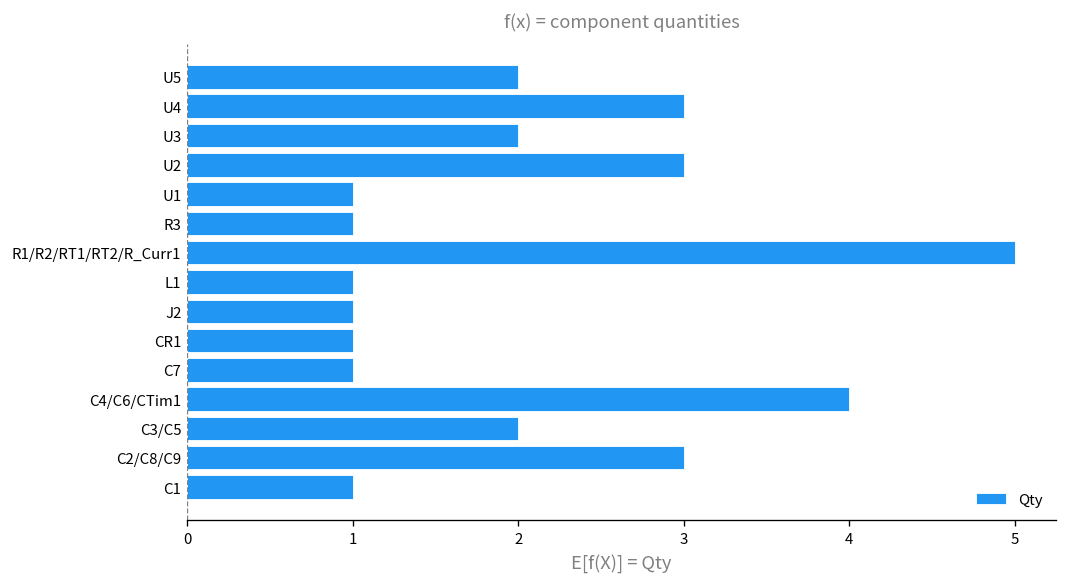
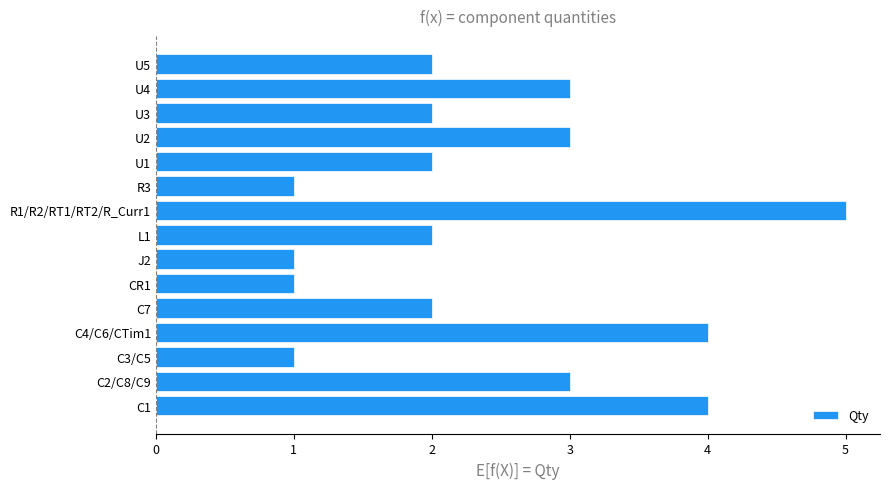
U1: 1 -> 2
L1: 1 -> 2
C7: 1 -> 2
C3/C5: 2 -> 1
C1: 1 -> 4
